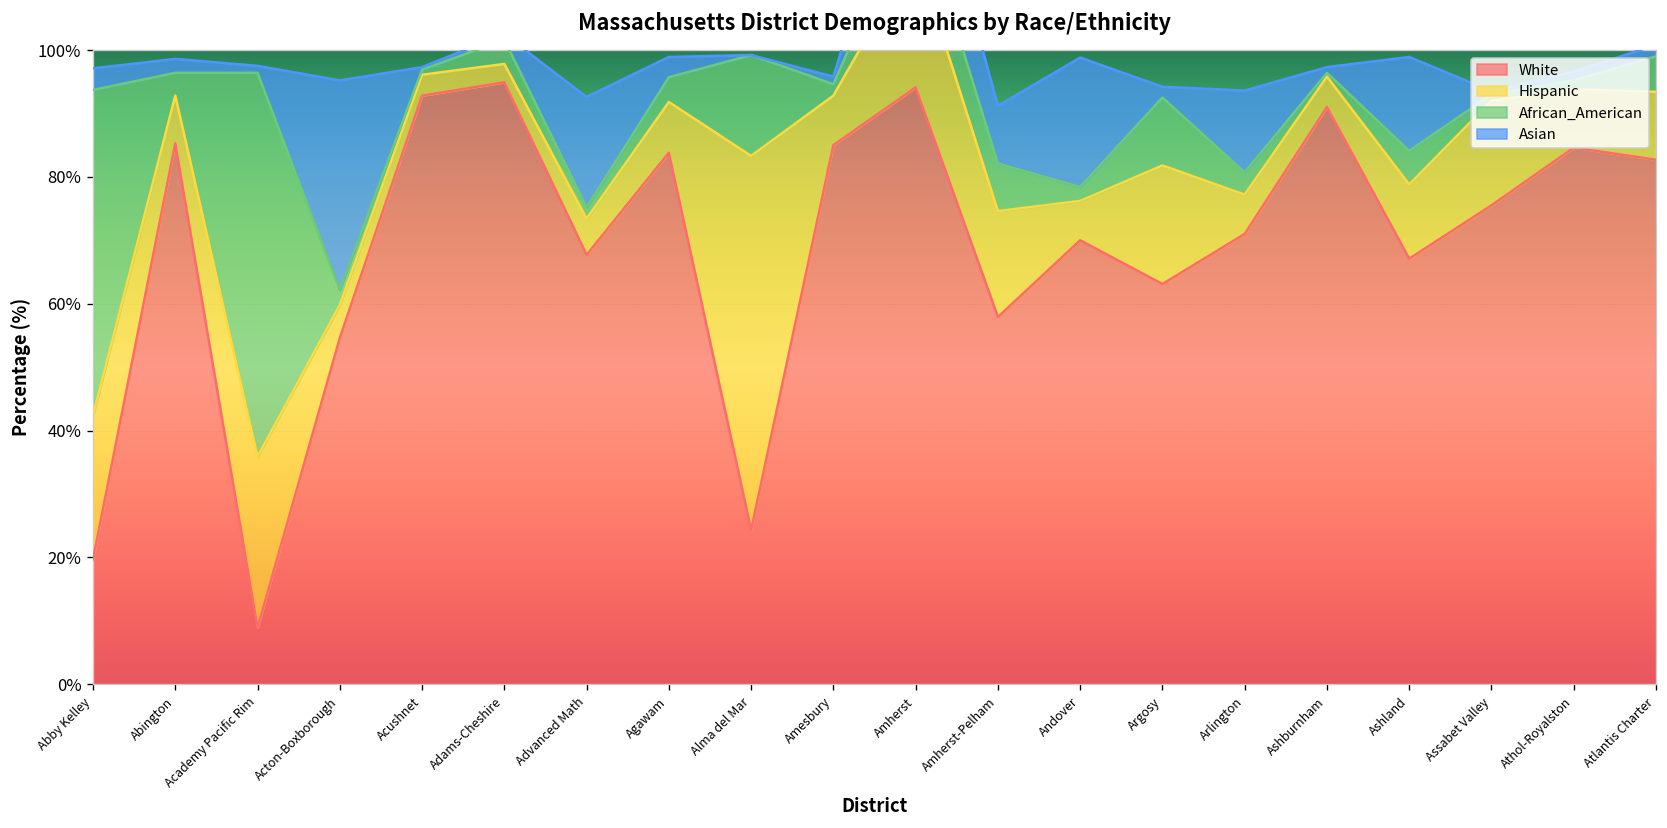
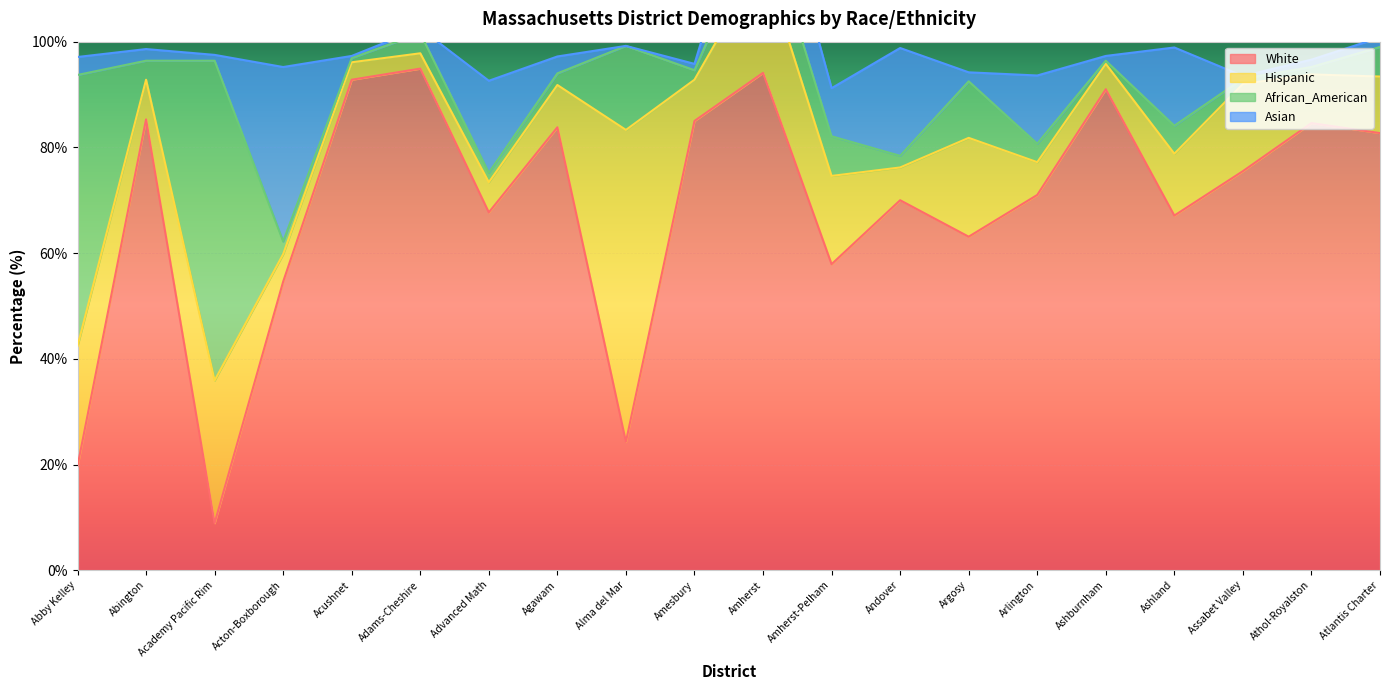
African_American, Agawam: 4% -> 2%
